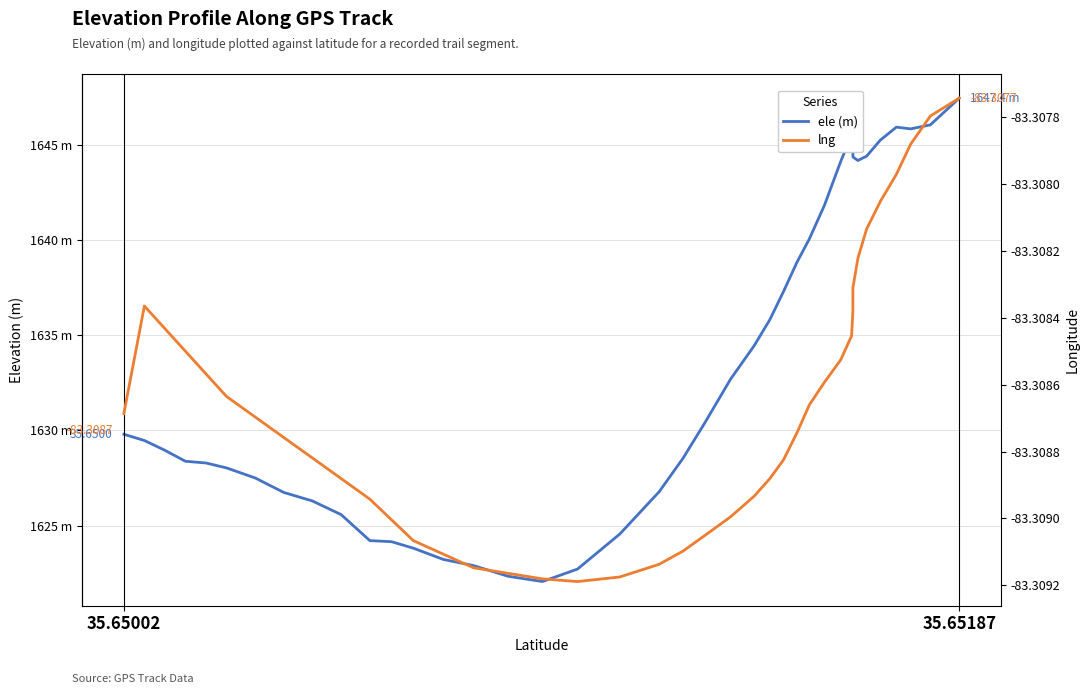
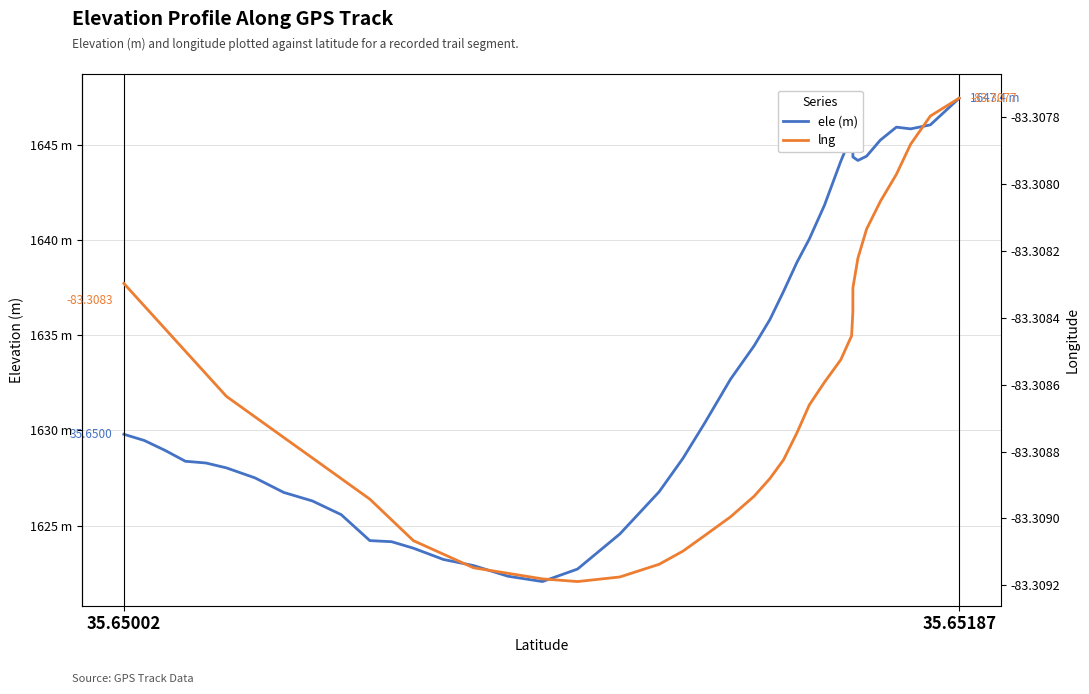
lng, 35.65002: -83.3087 -> -83.3083
